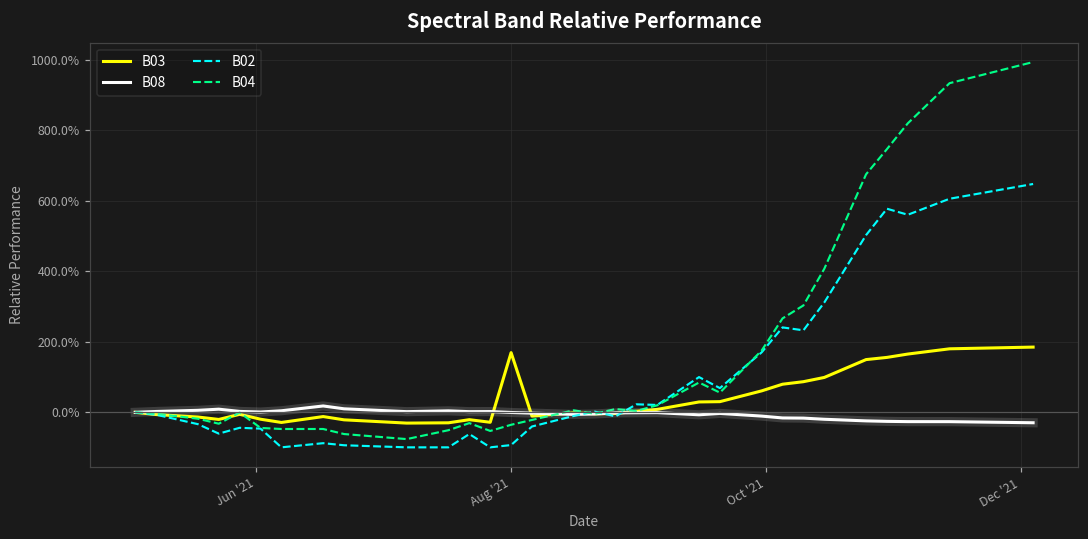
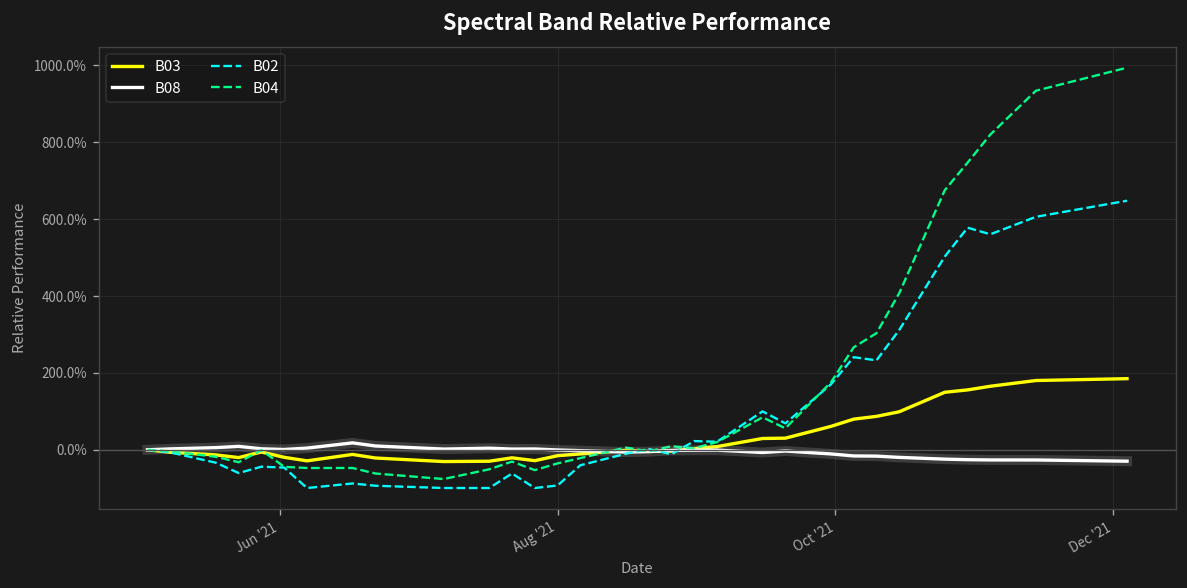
B03, Aug '21: 170% -> -20%
